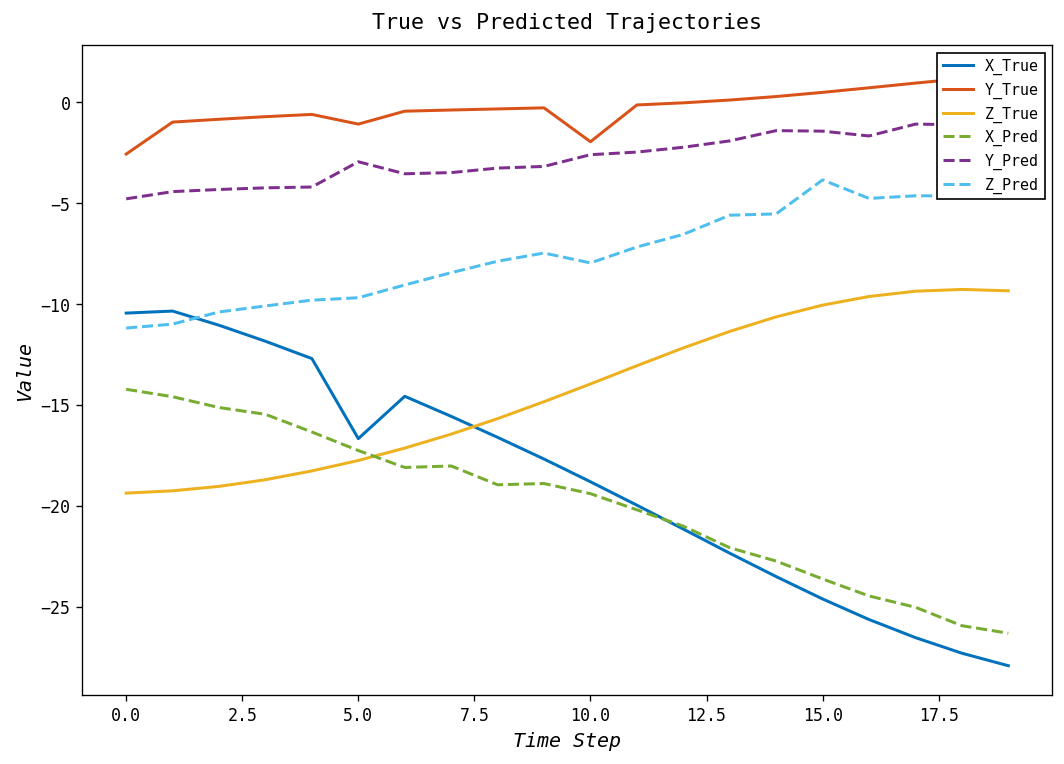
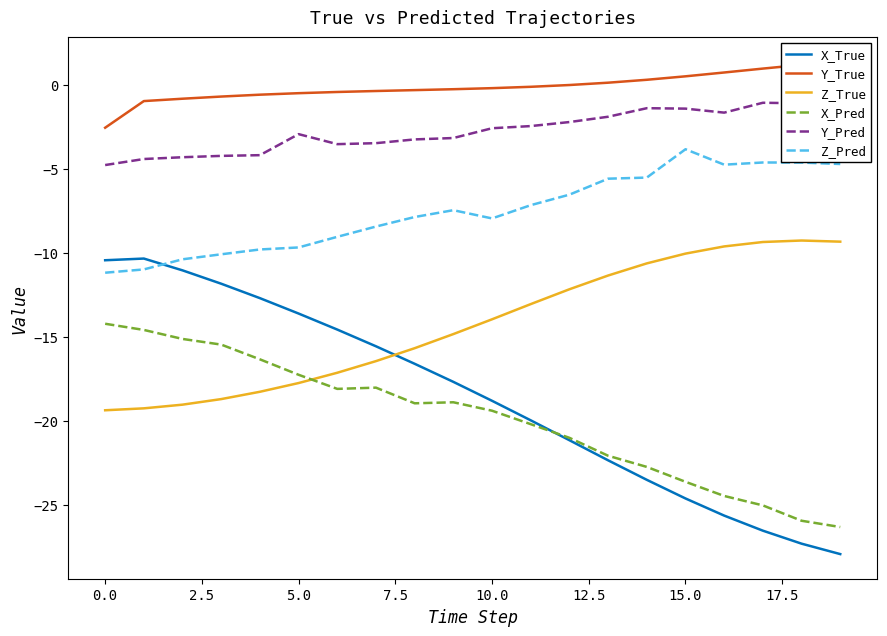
X_True, 5.0: -16.7 -> -13.6
Y_True, 5.0: -1.1 -> -0.5
Y_True, 10.0: -1.9 -> -0.2
